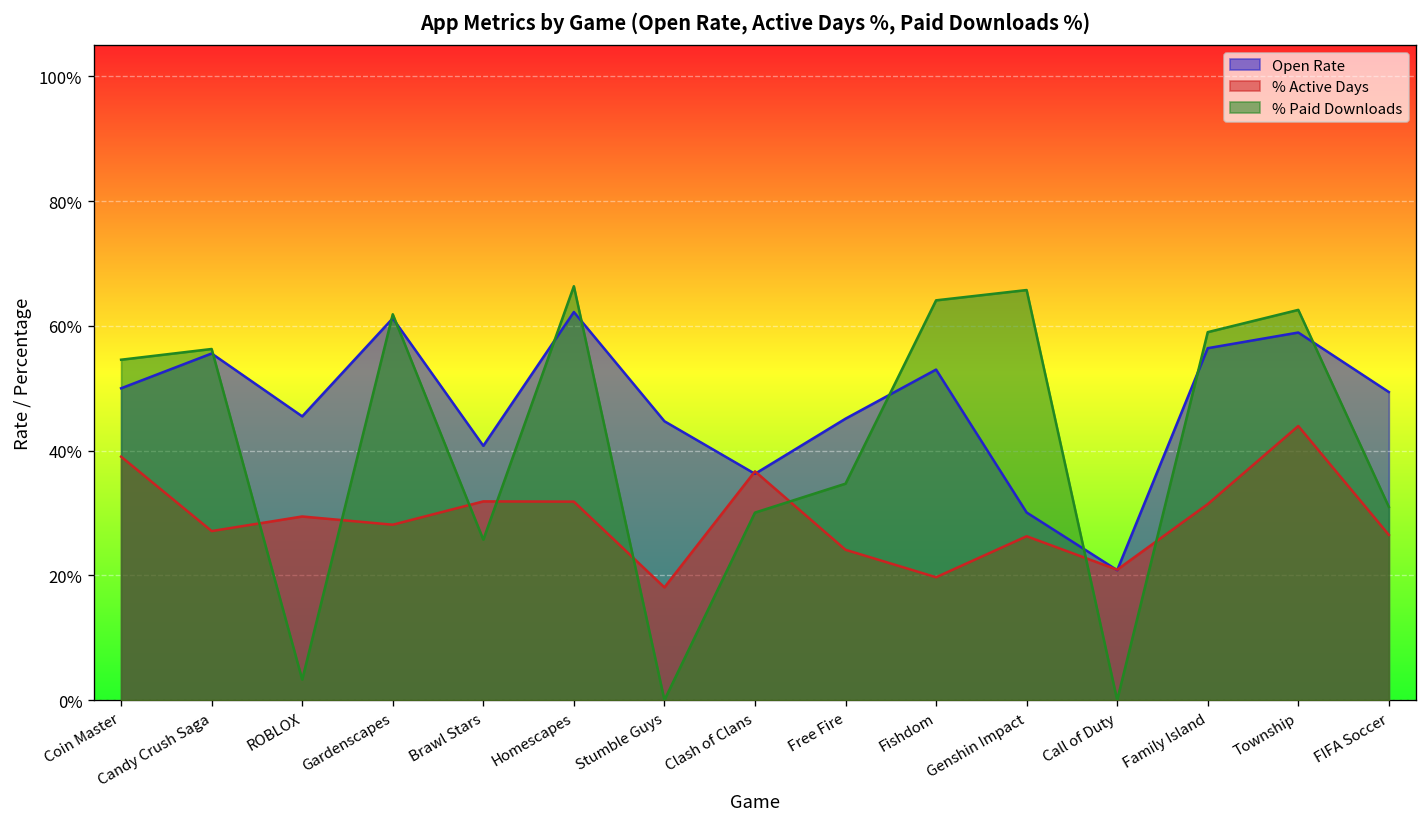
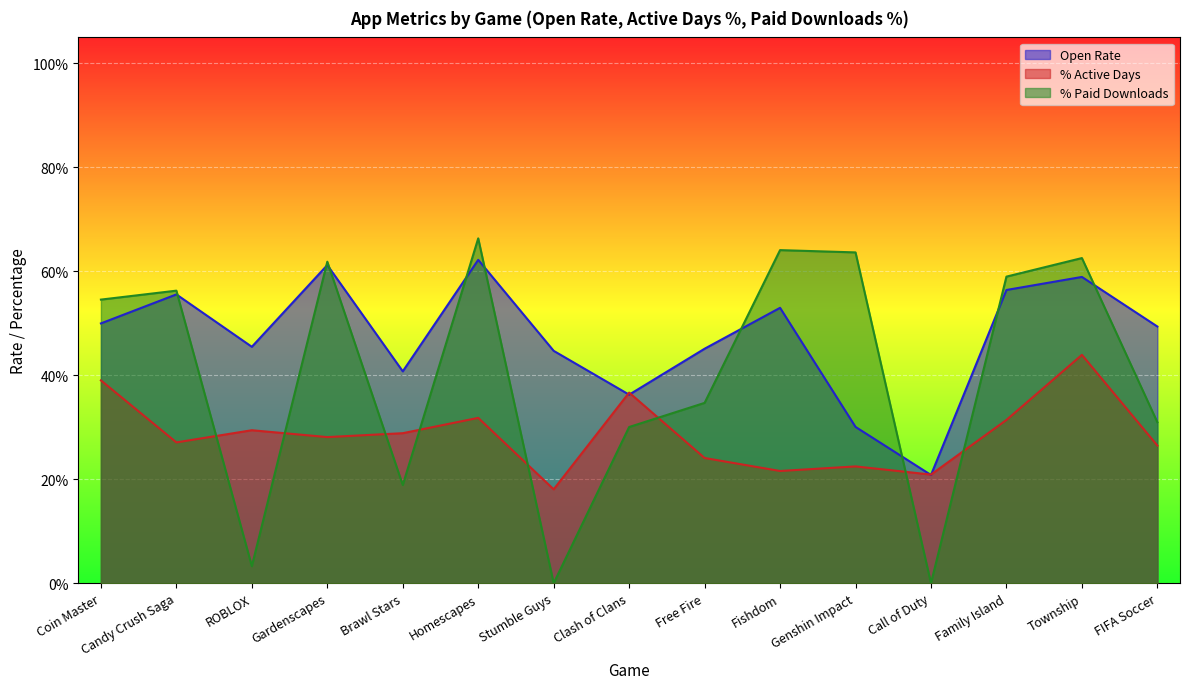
% Active Days, Brawl Stars: 32% -> 29%
% Paid Downloads, Brawl Stars: 26% -> 19%
% Active Days, Fishdom: 20% -> 22%
% Active Days, Genshin Impact: 26% -> 22%
% Paid Downloads, Genshin Impact: 66% -> 64%
